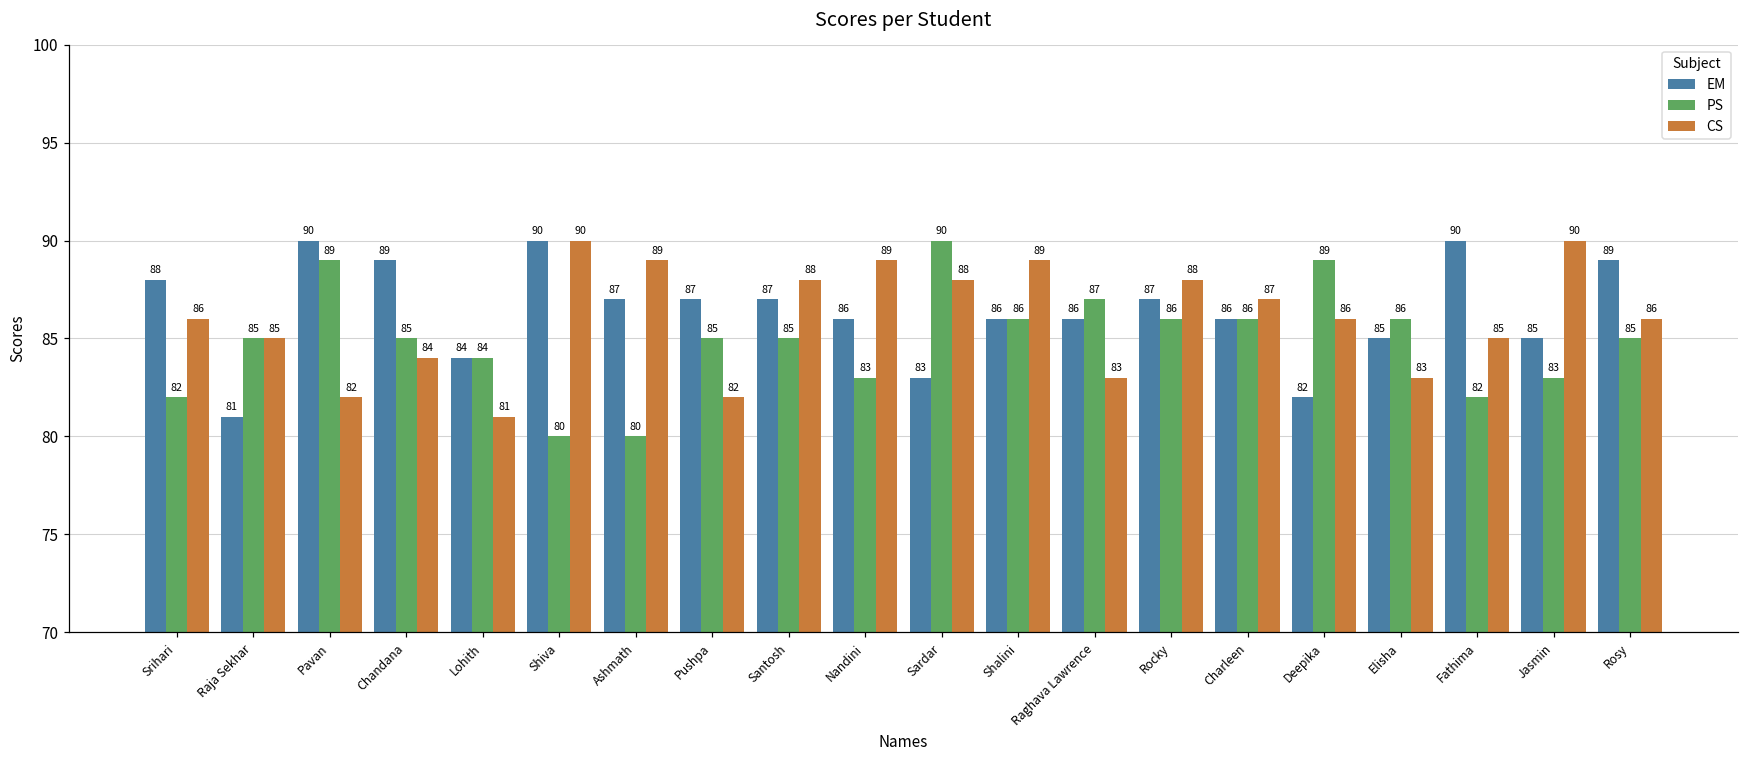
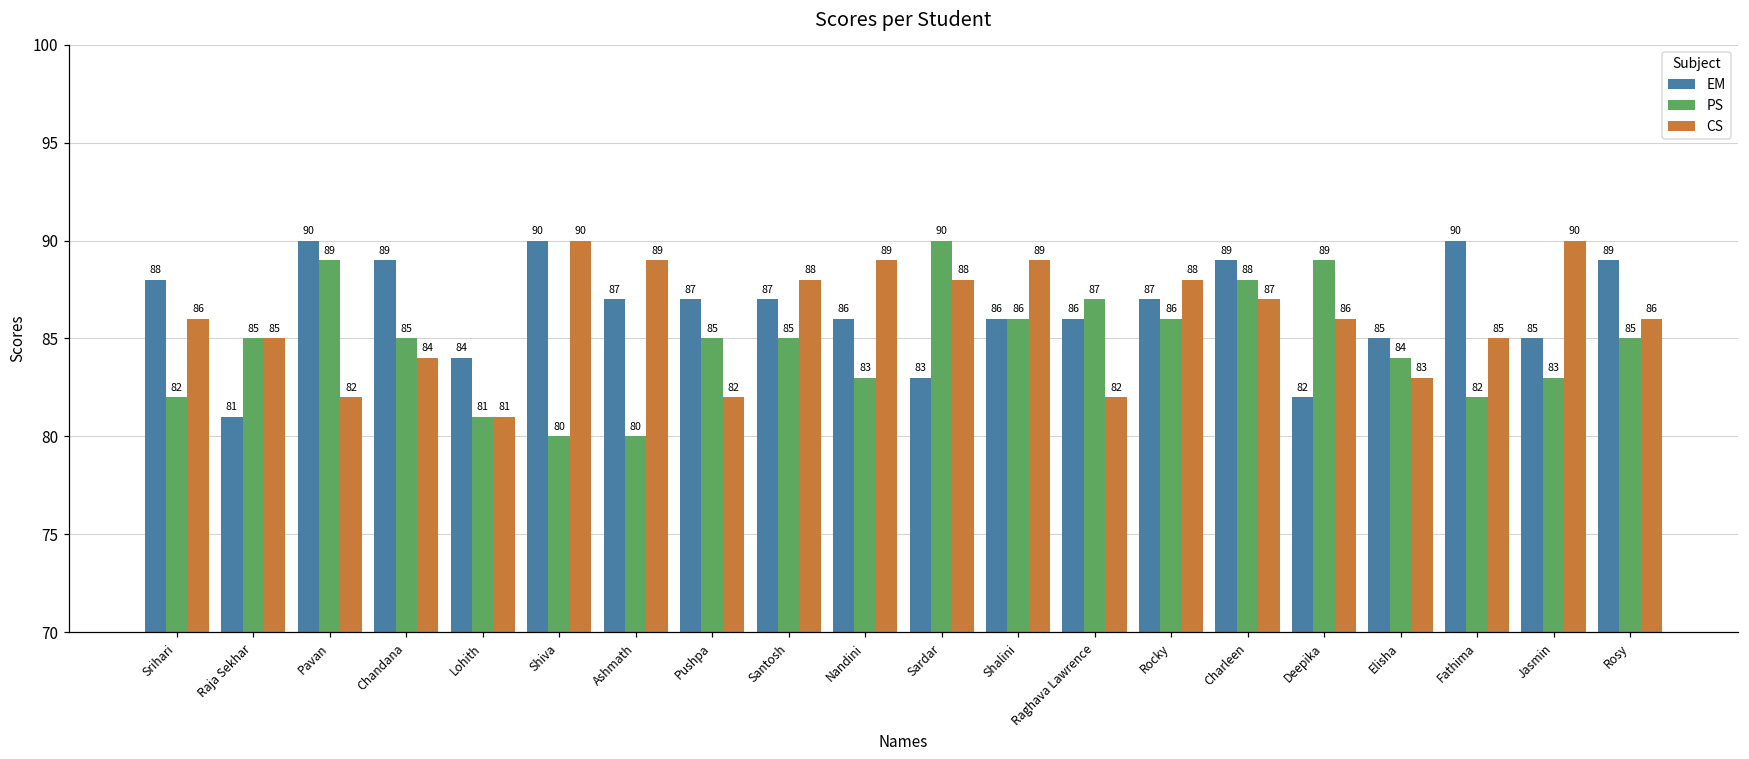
PS, Lohith: 84 -> 81
CS, Raghava Lawrence: 83 -> 82
EM, Charleen: 86 -> 89
PS, Charleen: 86 -> 88
PS, Elisha: 86 -> 84
